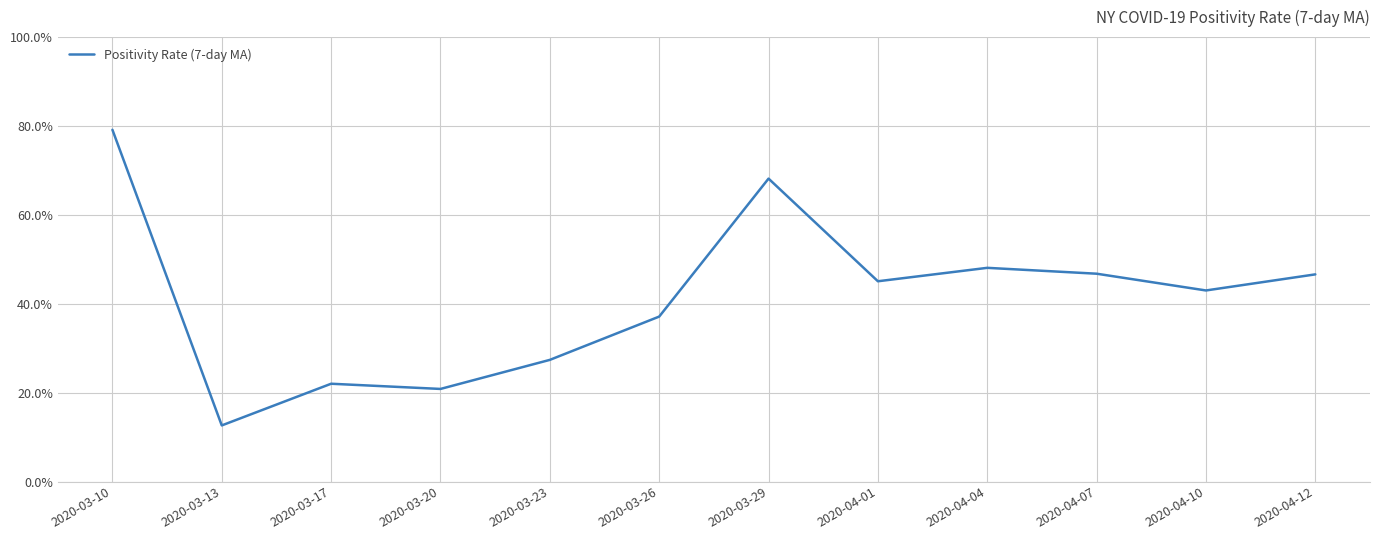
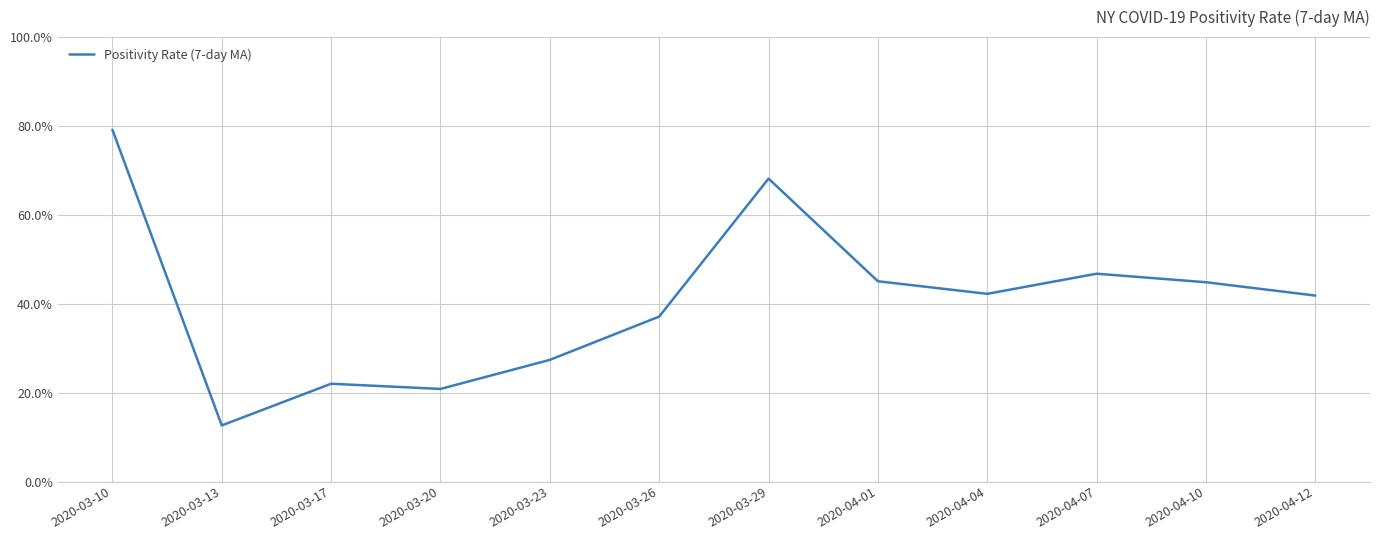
2020-04-04: 48% -> 42%
2020-04-10: 43% -> 45%
2020-04-12: 47% -> 42%
